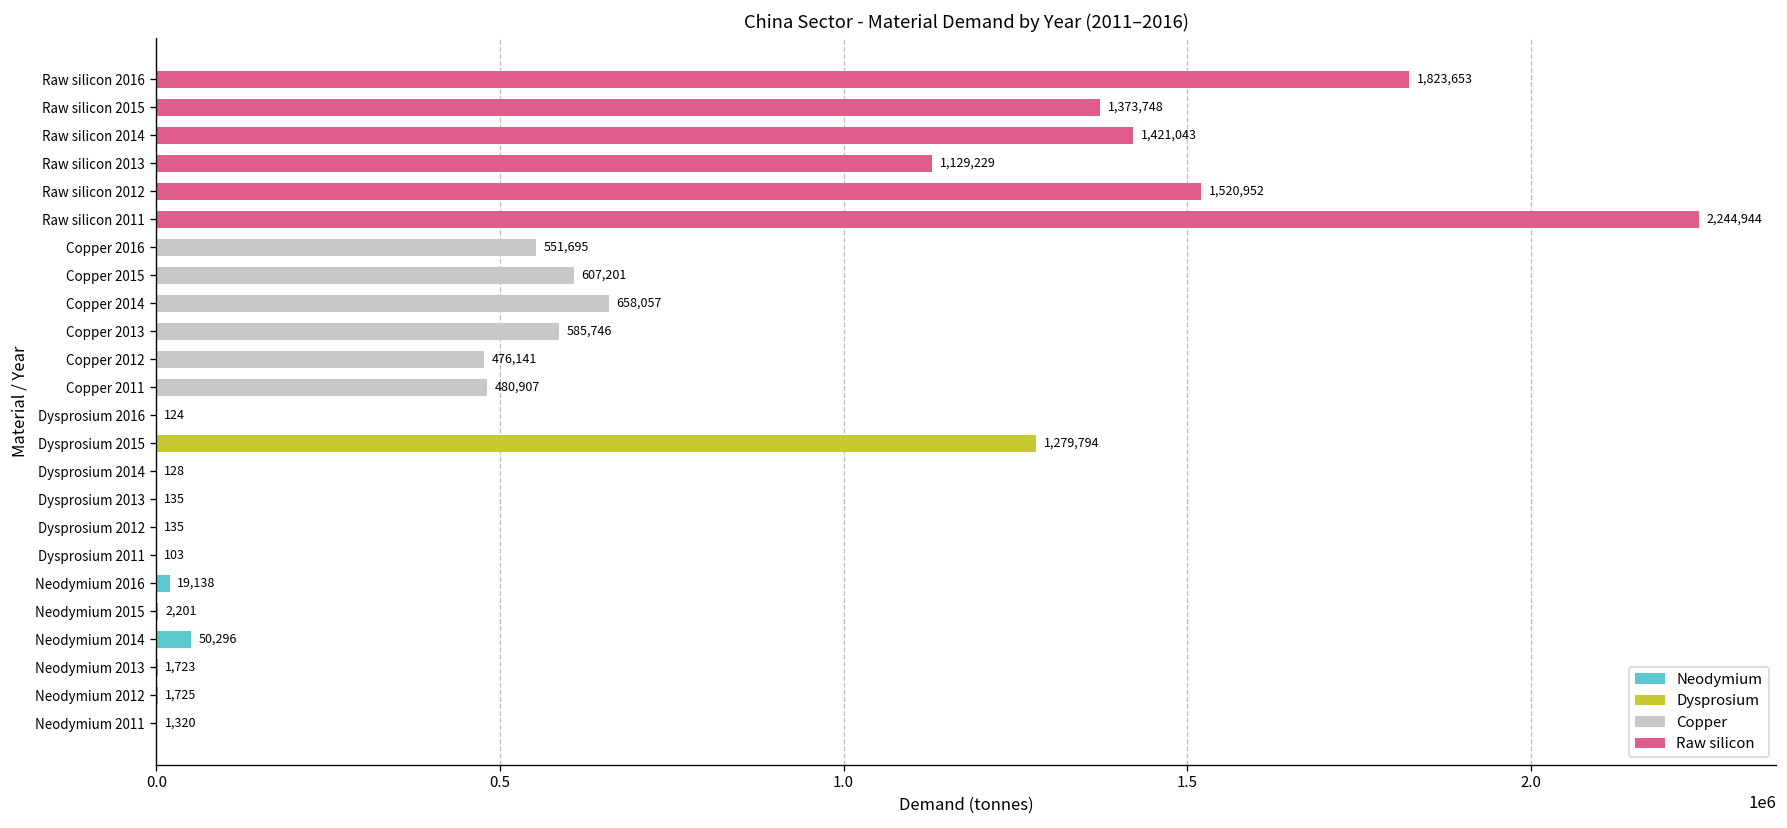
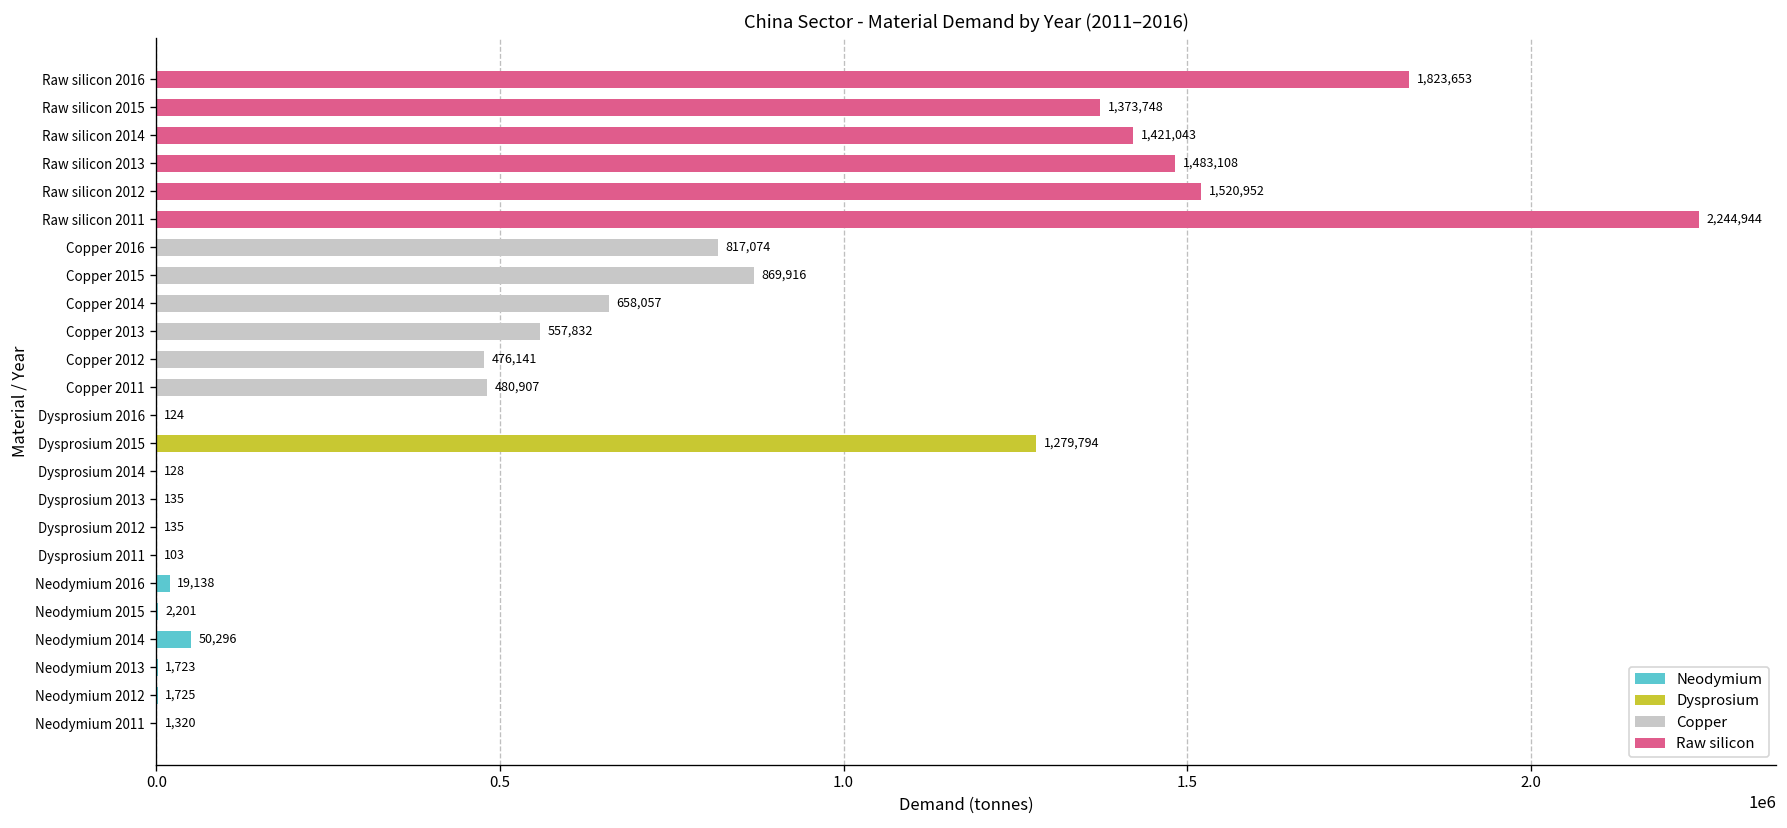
Raw silicon 2013: 1,129,229 -> 1,483,108
Copper 2016: 551,695 -> 817,074
Copper 2015: 607,201 -> 869,916
Copper 2013: 585,746 -> 557,832
